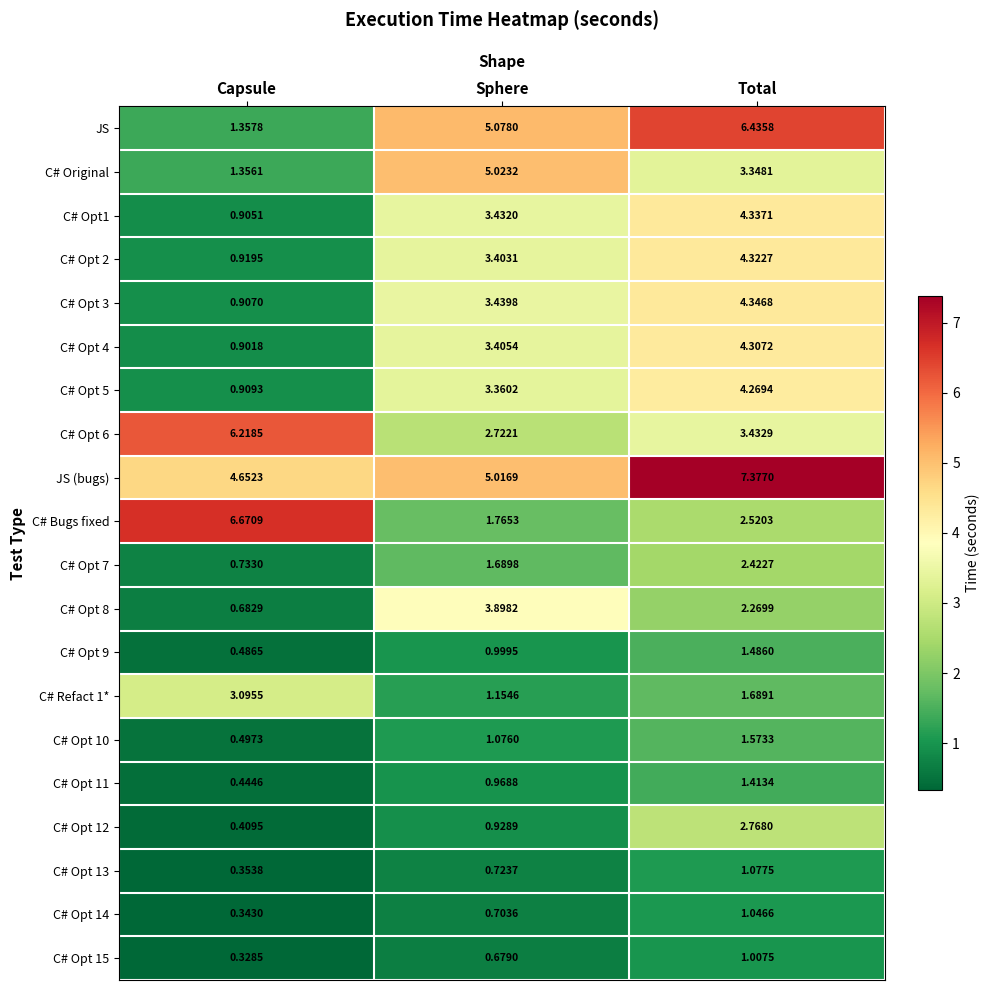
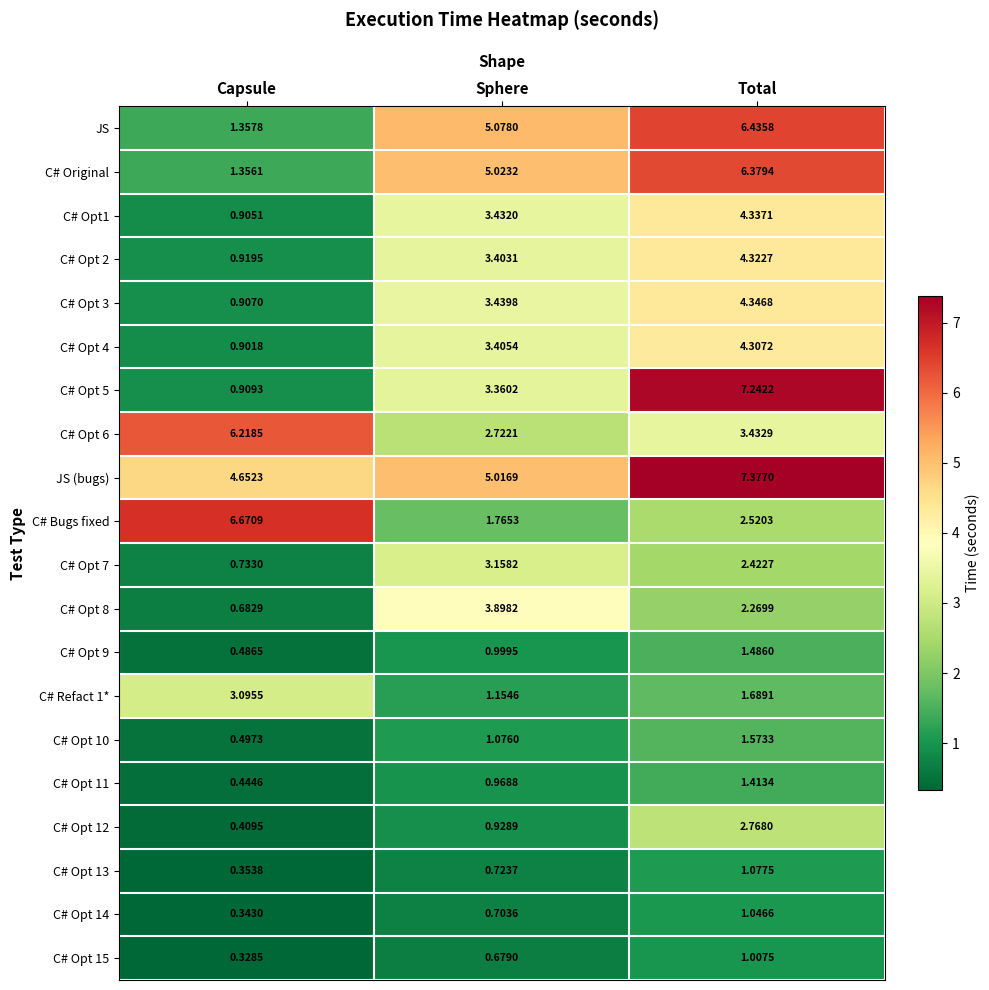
C# Original, Total: 3.3481 -> 6.3794
C# Opt 5, Total: 4.2694 -> 7.2422
C# Opt 7, Sphere: 1.6898 -> 3.1582
